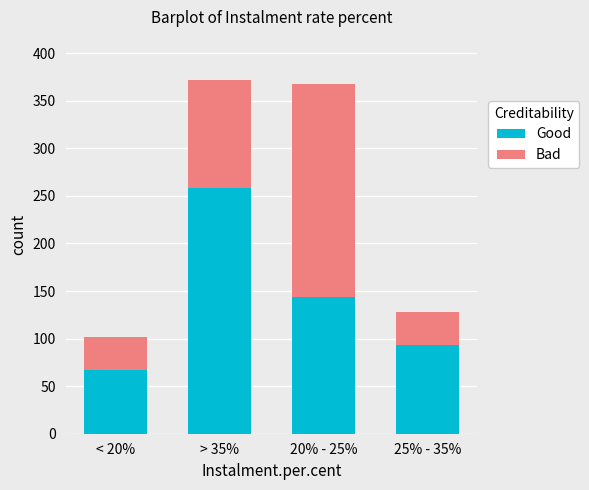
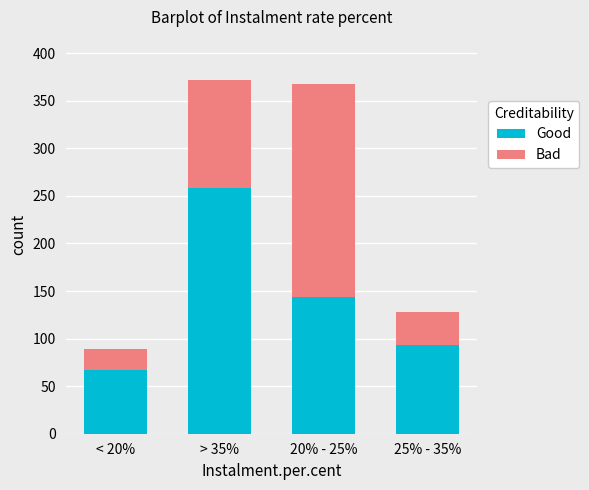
Bad, < 20%: 40 -> 20
